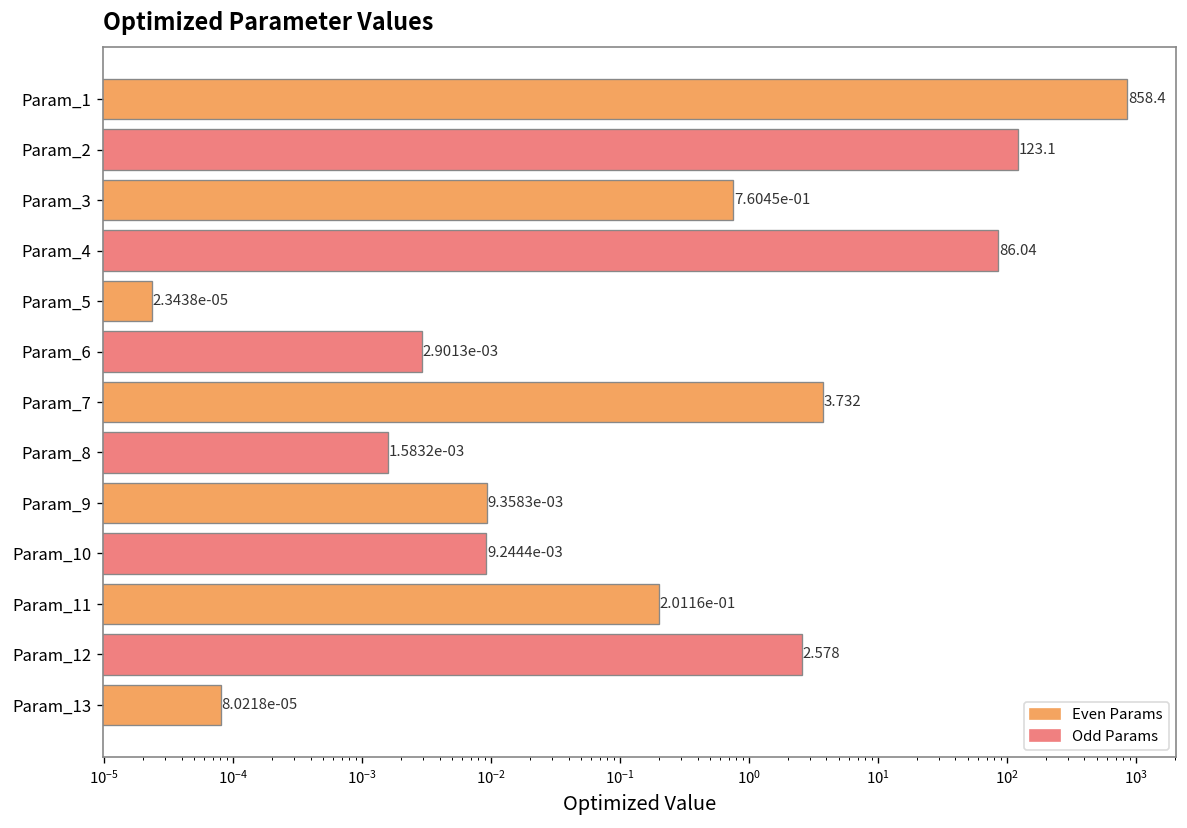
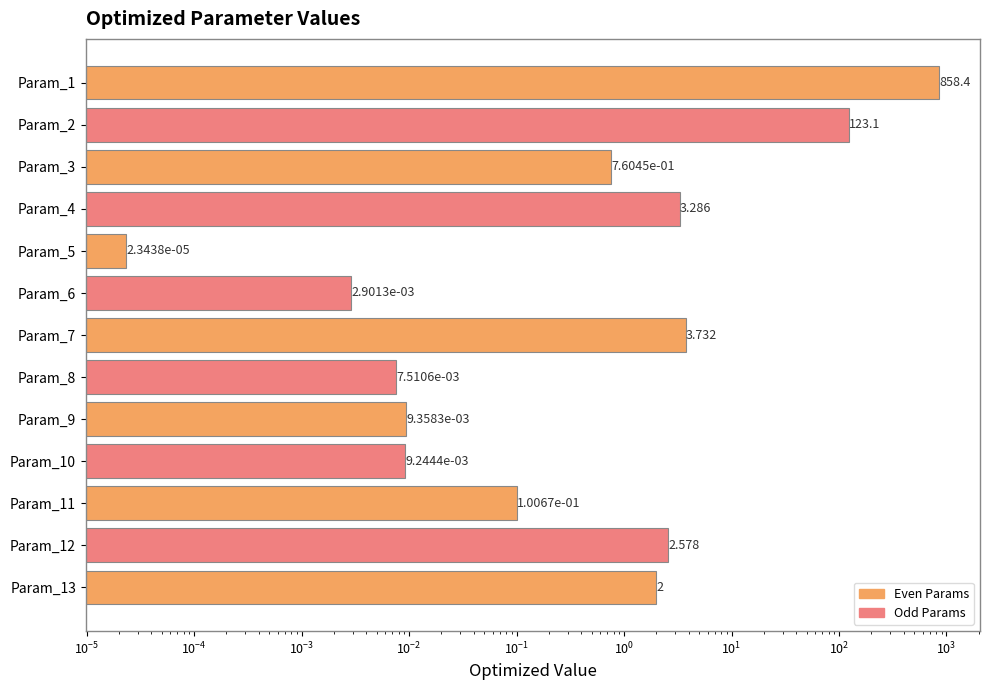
Param_4: 86.04 -> 3.286
Param_8: 1.5832e-03 -> 7.5106e-03
Param_11: 2.0116e-01 -> 1.0067e-01
Param_13: 8.0218e-05 -> 2
